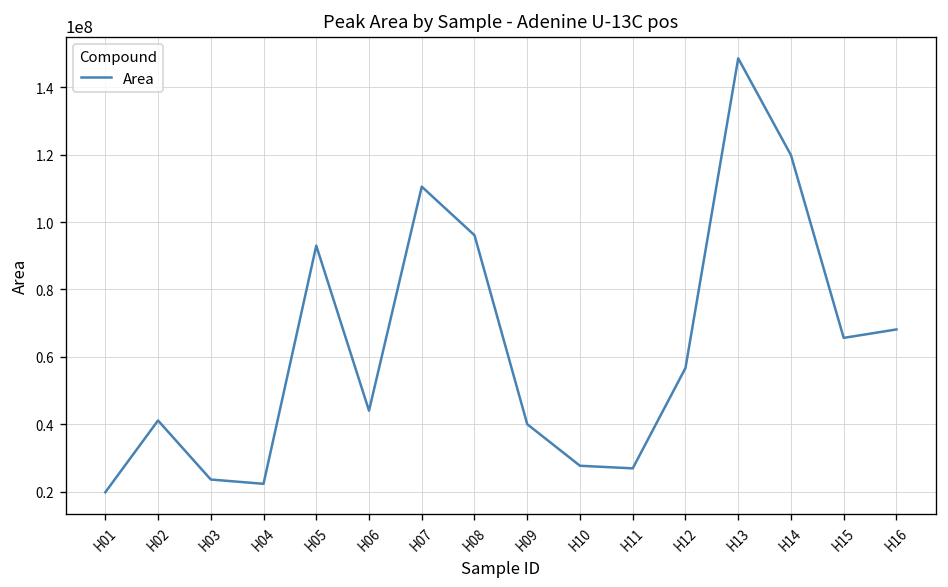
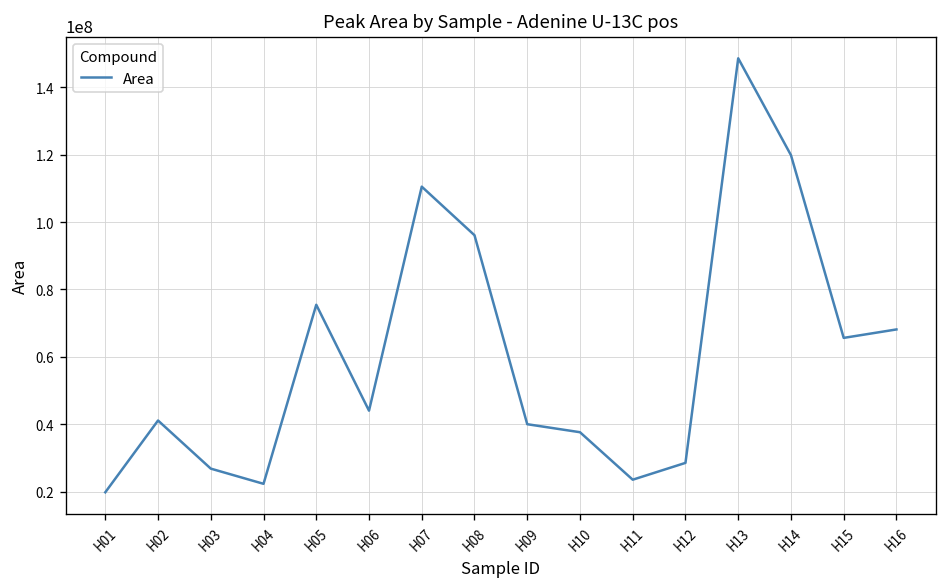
H03: 24000000 -> 27000000
H05: 93000000 -> 75000000
H10: 28000000 -> 38000000
H11: 27000000 -> 24000000
H12: 57000000 -> 29000000
